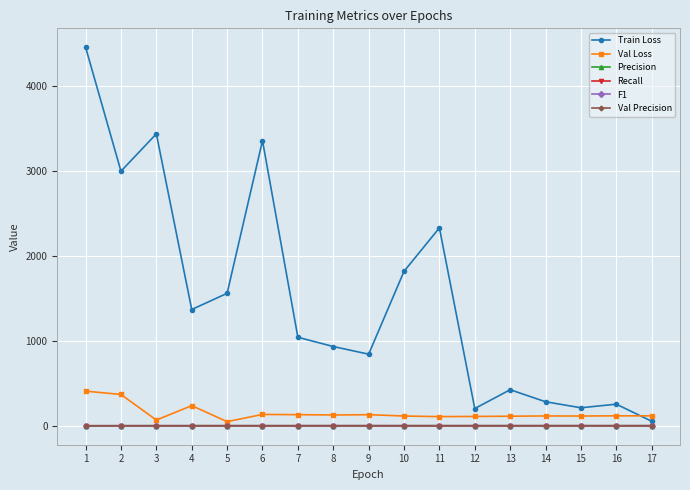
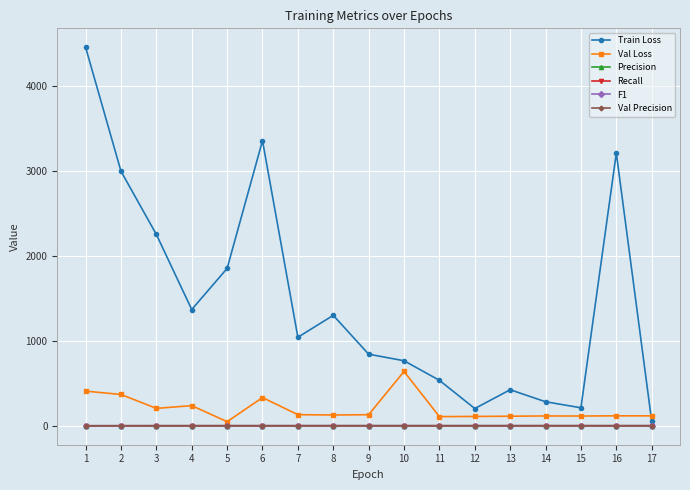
Train Loss, 3: 3400 -> 2300
Val Loss, 3: 100 -> 200
Train Loss, 5: 1600 -> 1900
Val Loss, 6: 100 -> 300
Train Loss, 8: 900 -> 1300
Train Loss, 10: 1800 -> 800
Val Loss, 10: 100 -> 600
Train Loss, 11: 2300 -> 500
Train Loss, 16: 300 -> 3200
